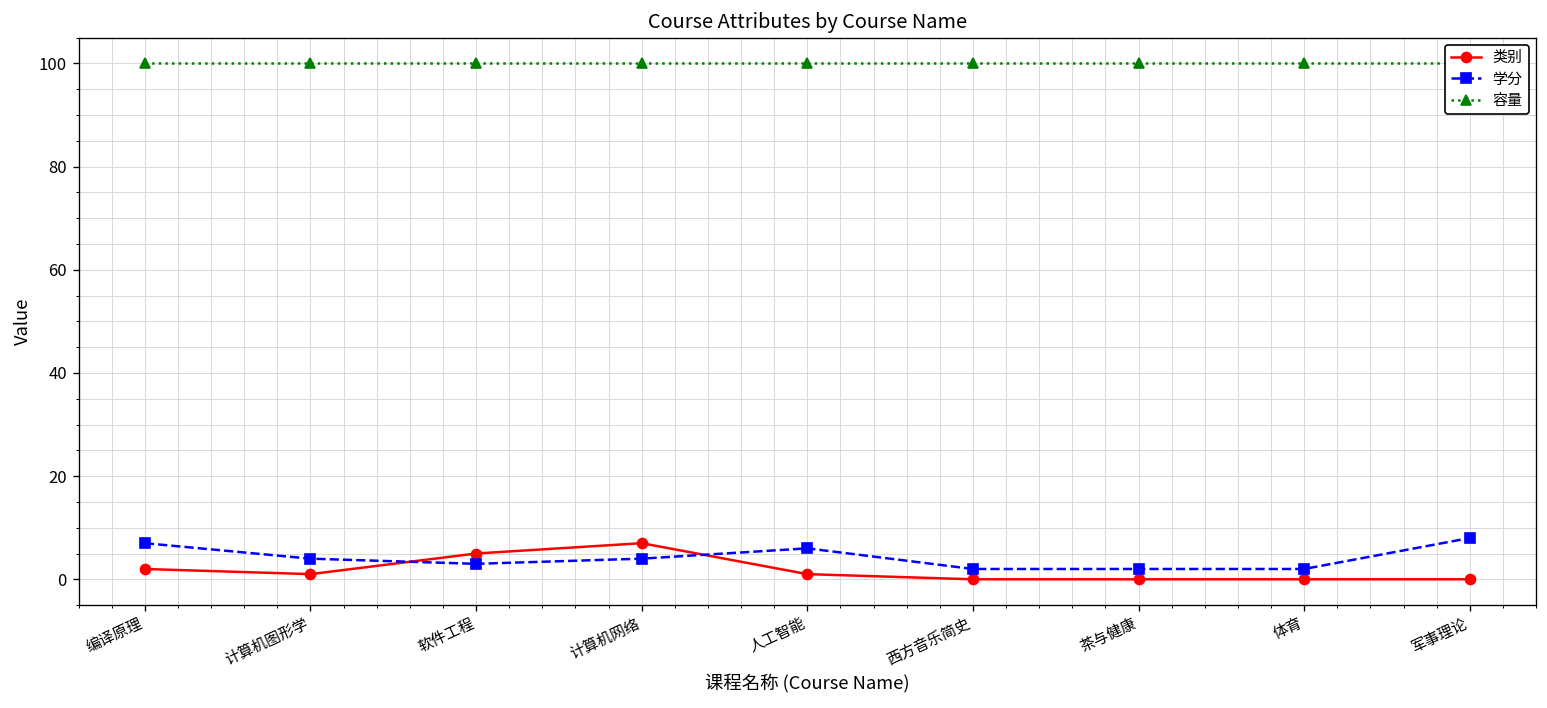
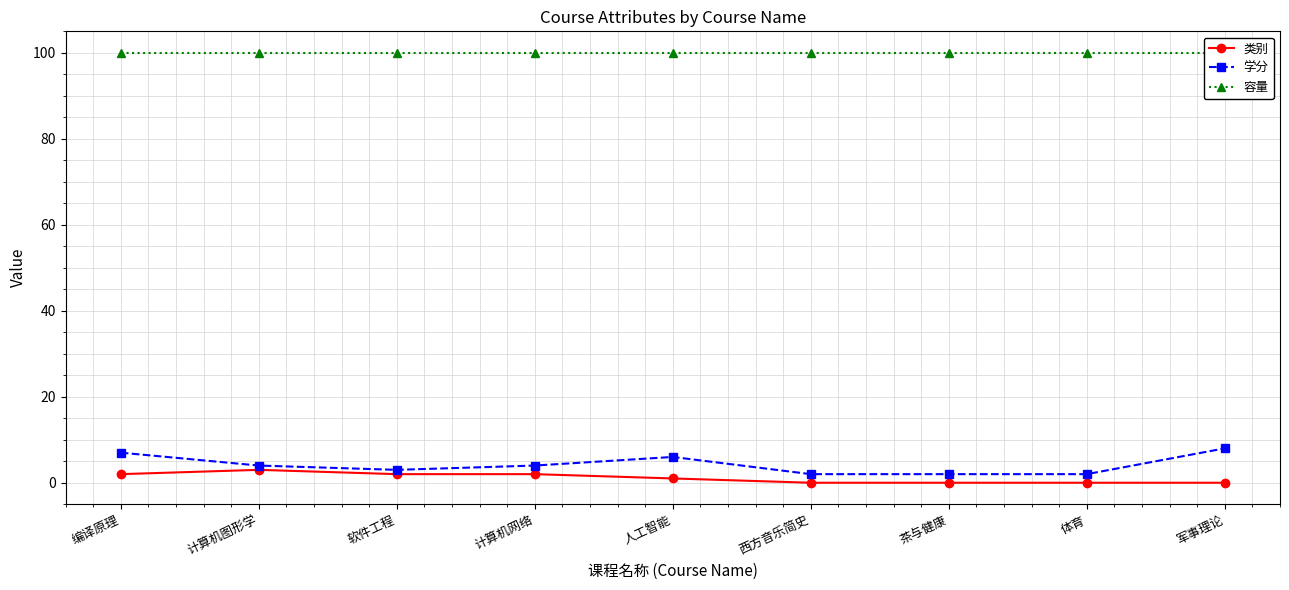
类别, 计算机图形学: 1 -> 3
类别, 软件工程: 5 -> 2
类别, 计算机网络: 7 -> 2
